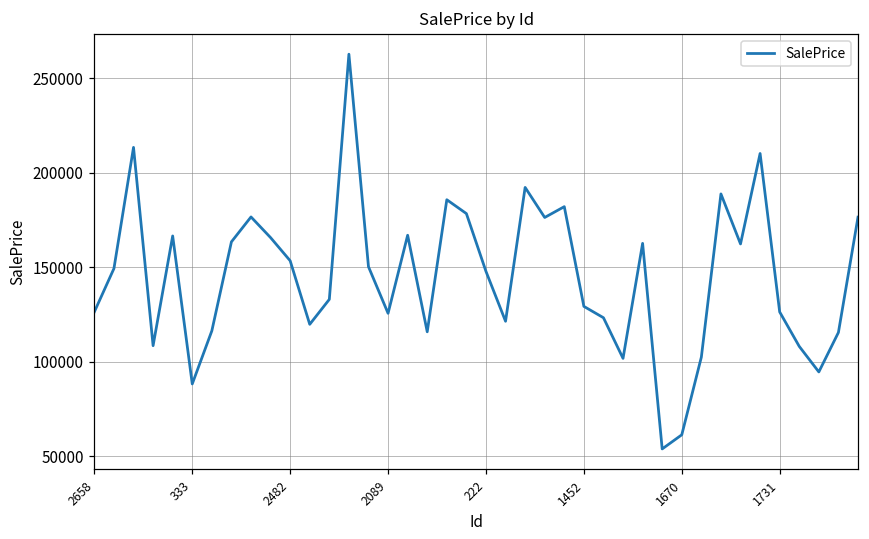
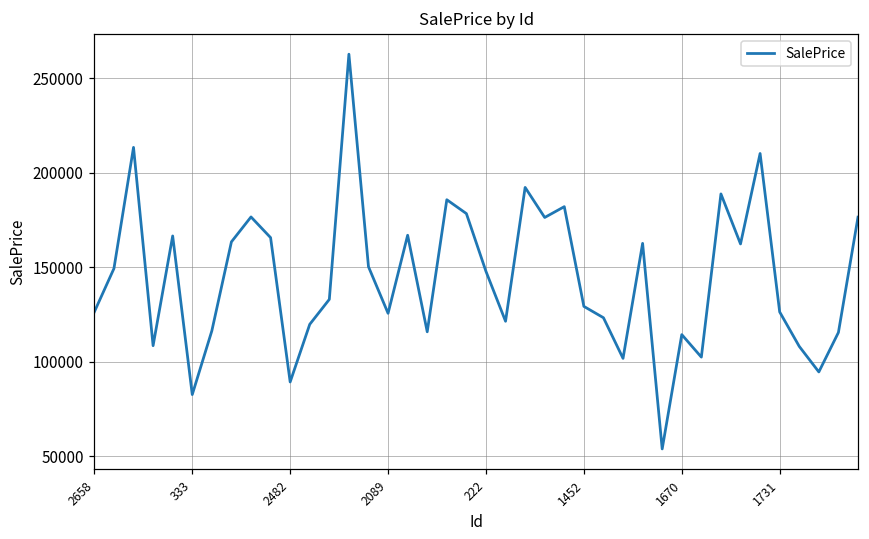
333: 88000 -> 83000
2482: 153000 -> 89000
1670: 61000 -> 114000
